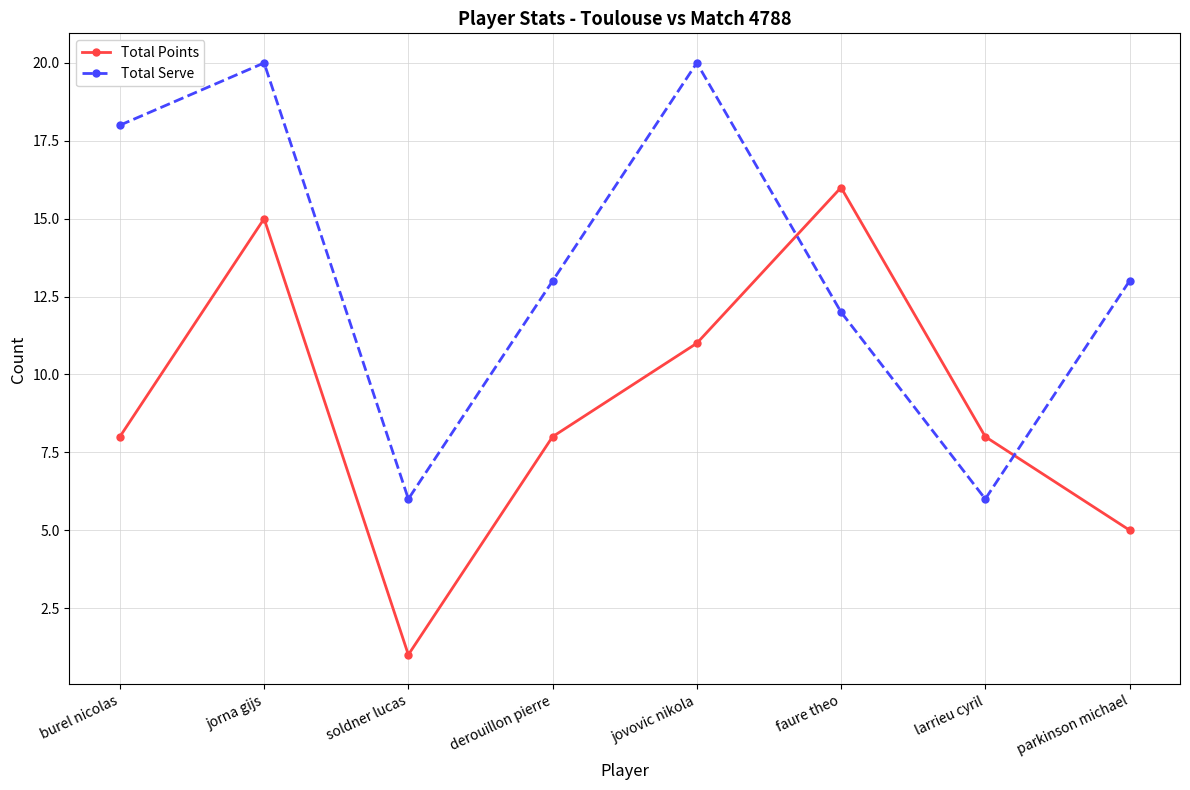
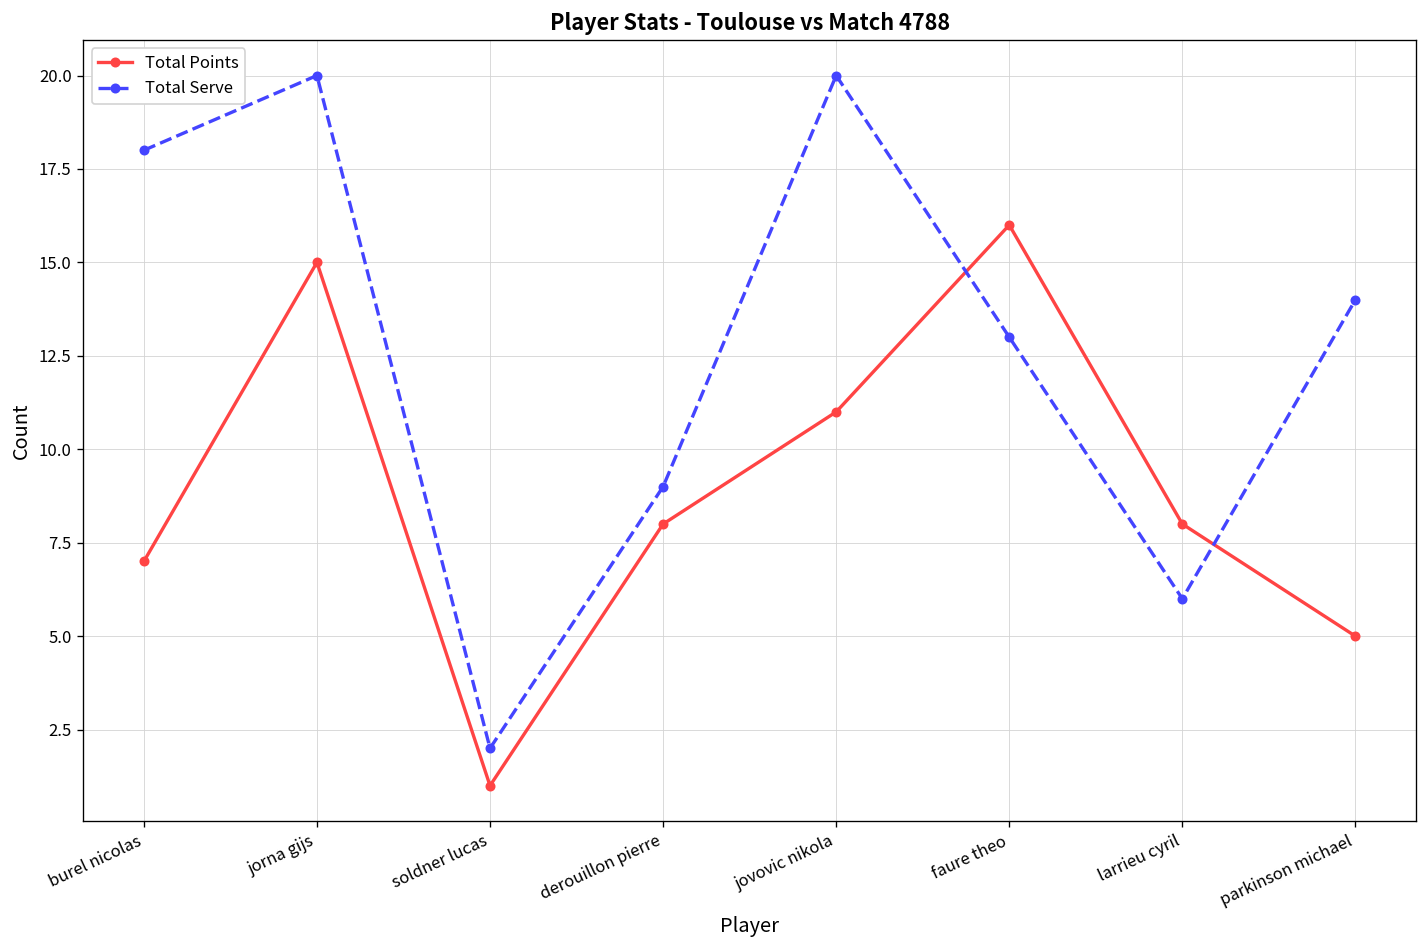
Total Points, burel nicolas: 8 -> 7
Total Serve, soldner lucas: 6 -> 2
Total Serve, derouillon pierre: 13 -> 9
Total Serve, faure theo: 12 -> 13
Total Serve, parkinson michael: 13 -> 14
